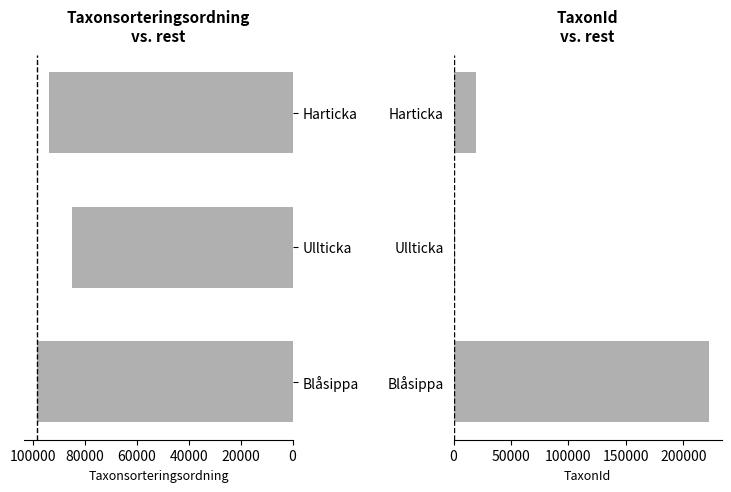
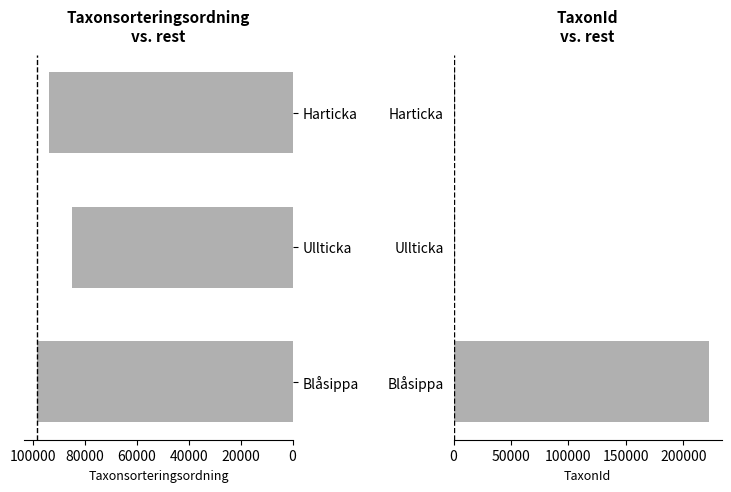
TaxonId vs. rest, Harticka: 19000 -> 1000
